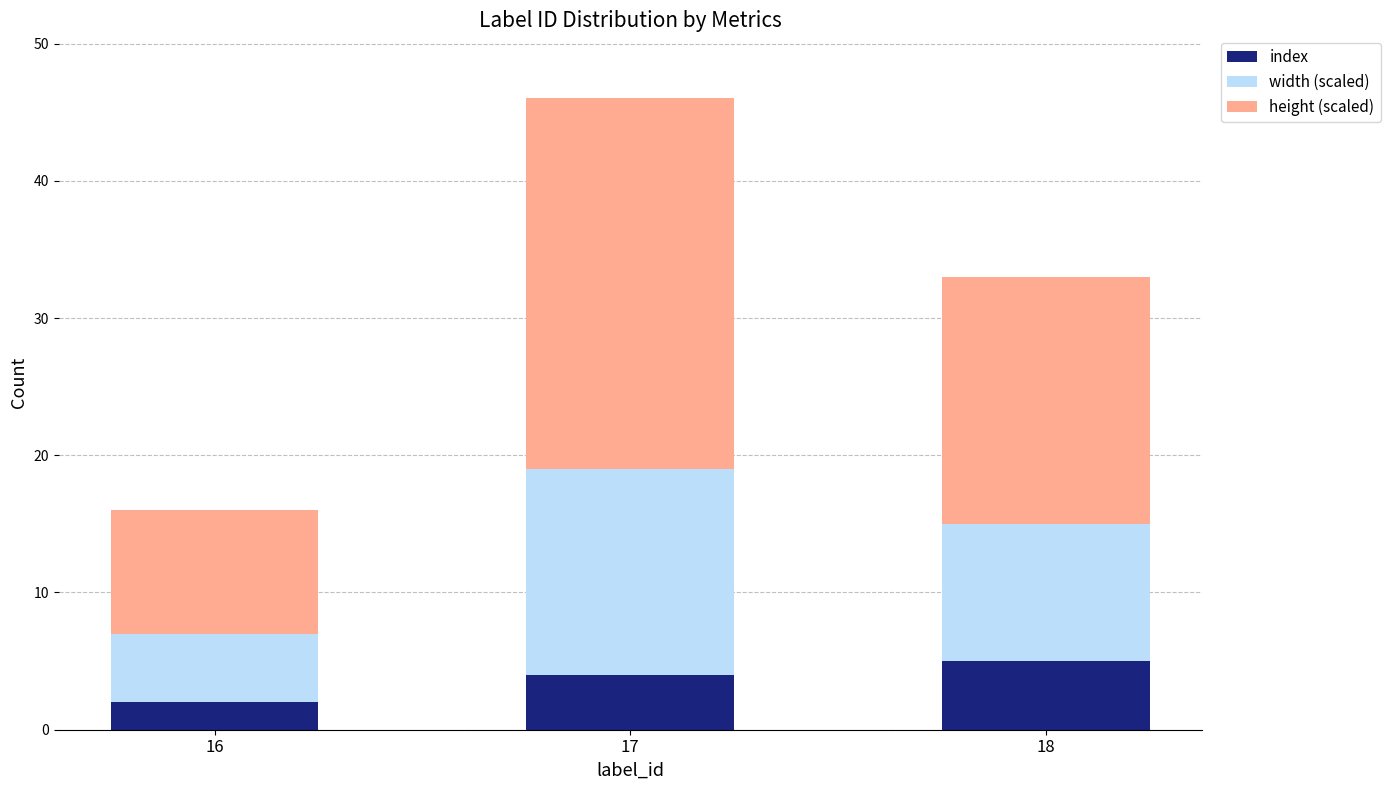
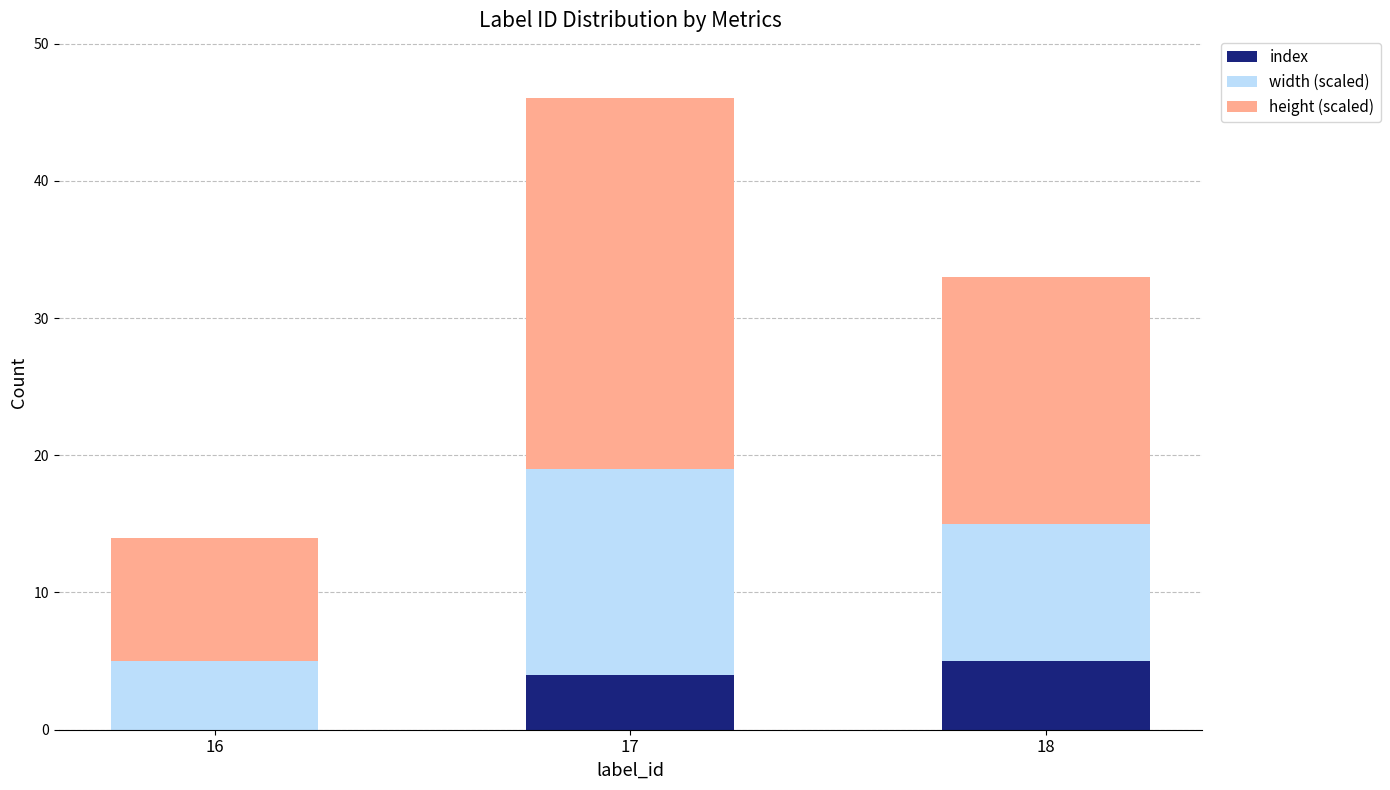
index, 16: 2 -> 0
